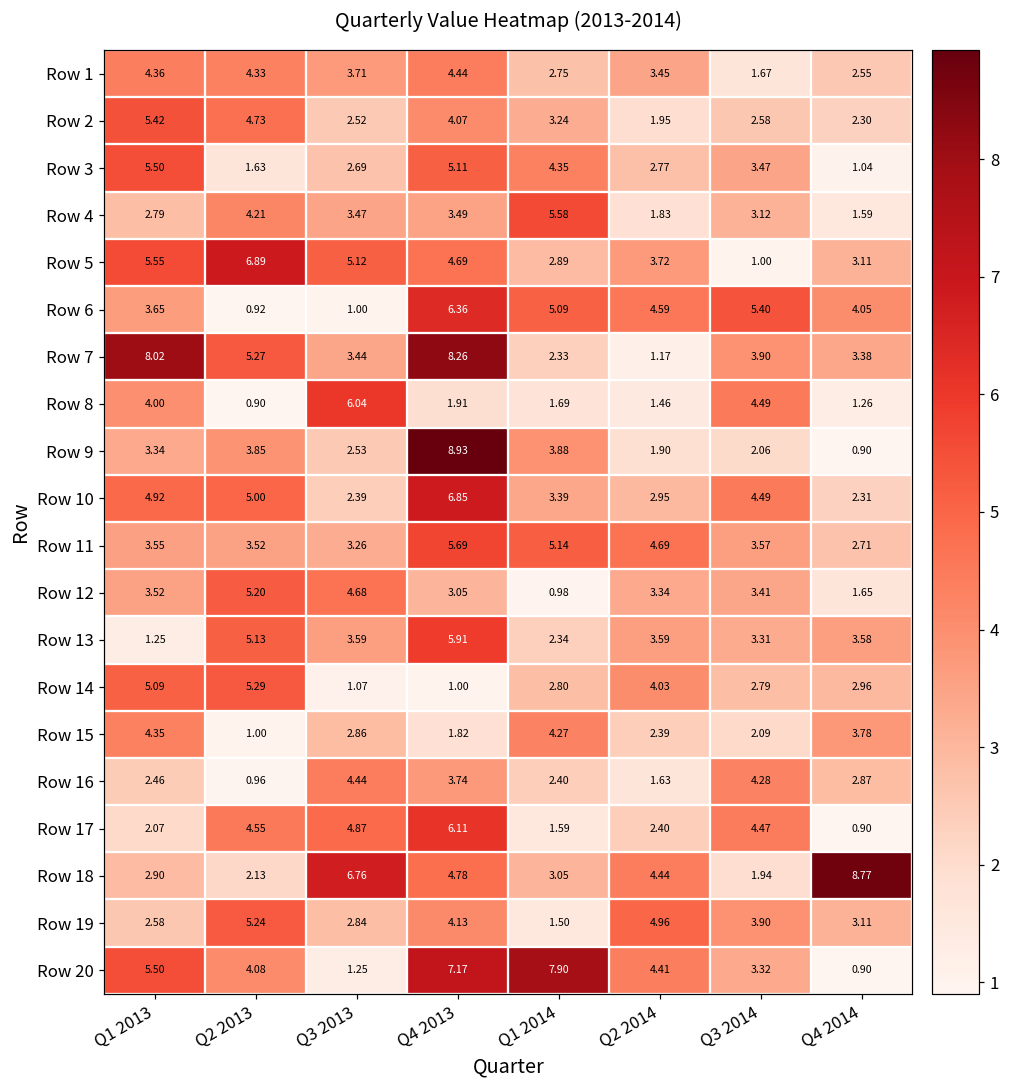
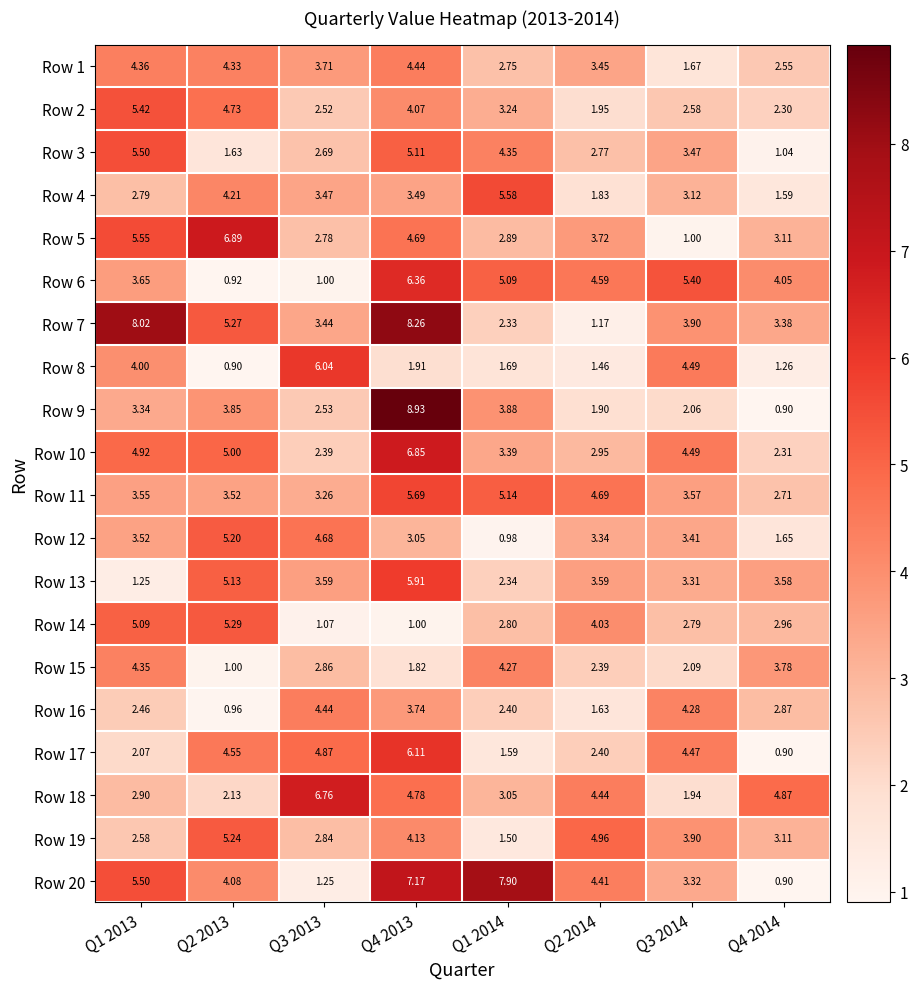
Row 5, Q3 2013: 5.12 -> 2.78
Row 18, Q4 2014: 8.77 -> 4.87
